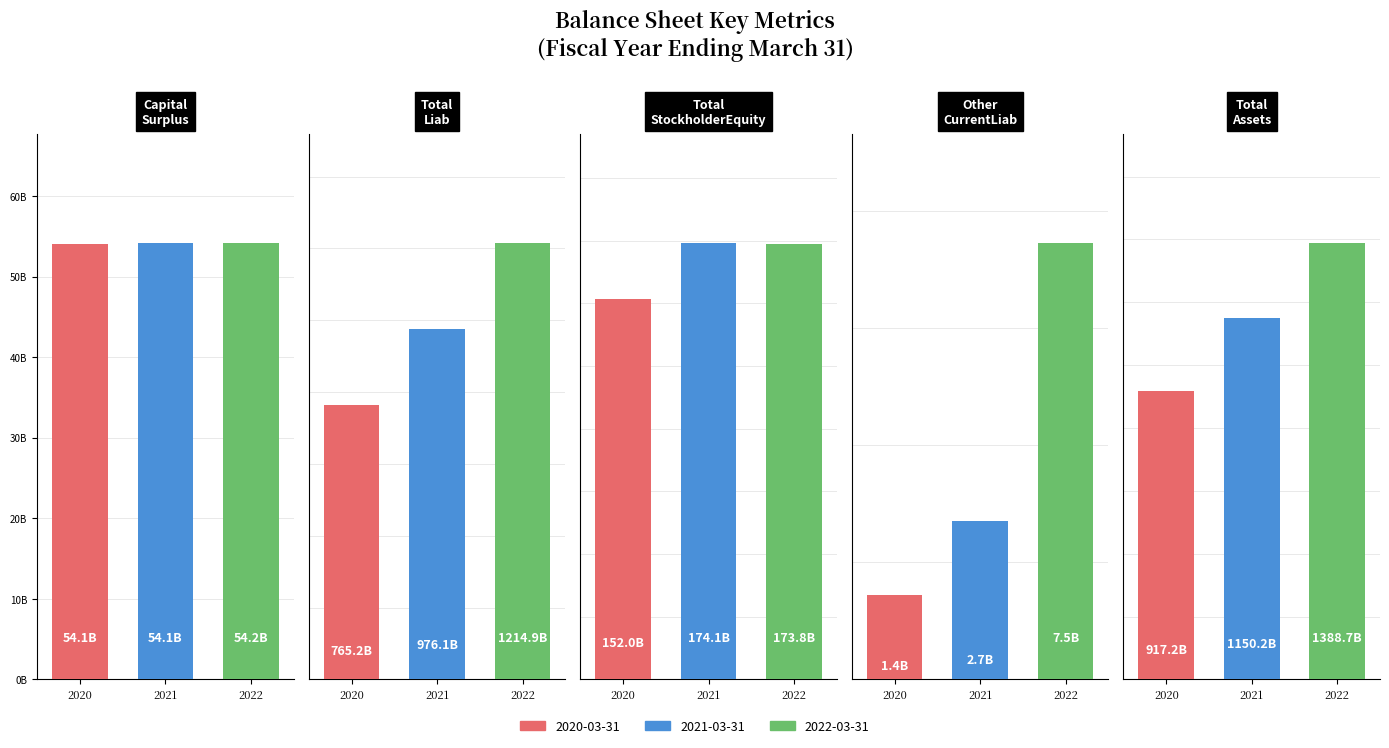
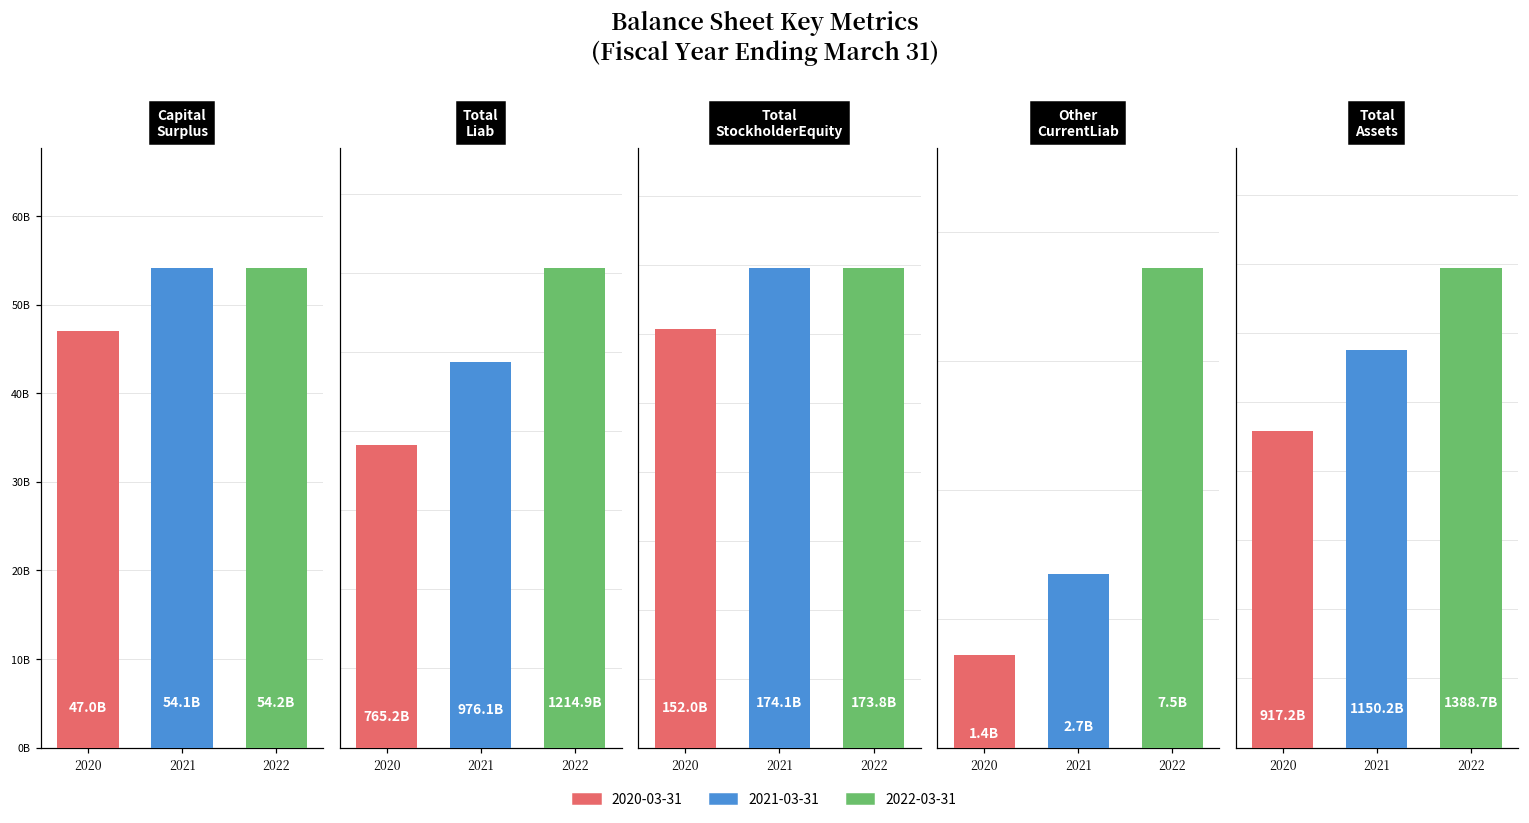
Capital Surplus, 2020: 54.1B -> 47.0B
